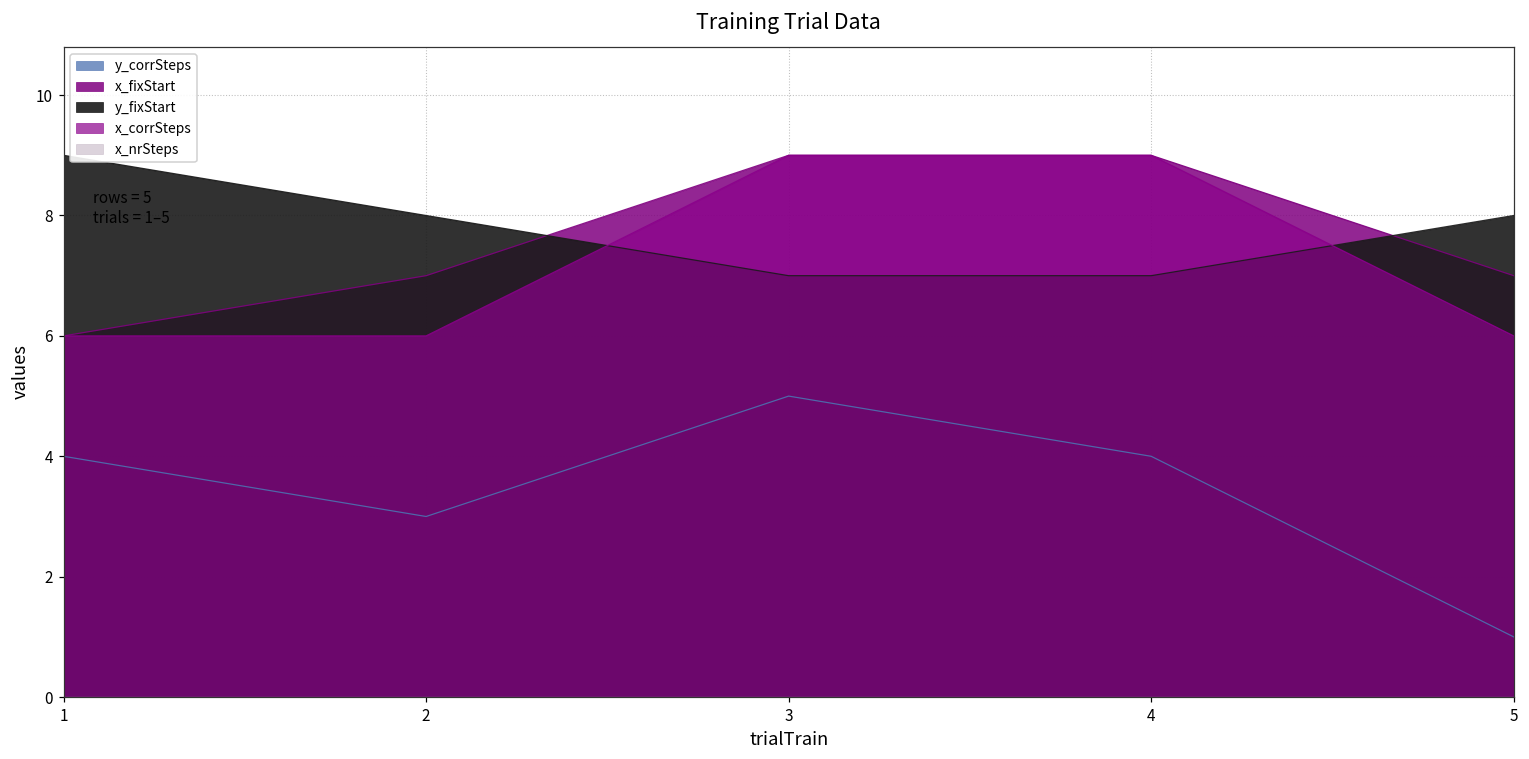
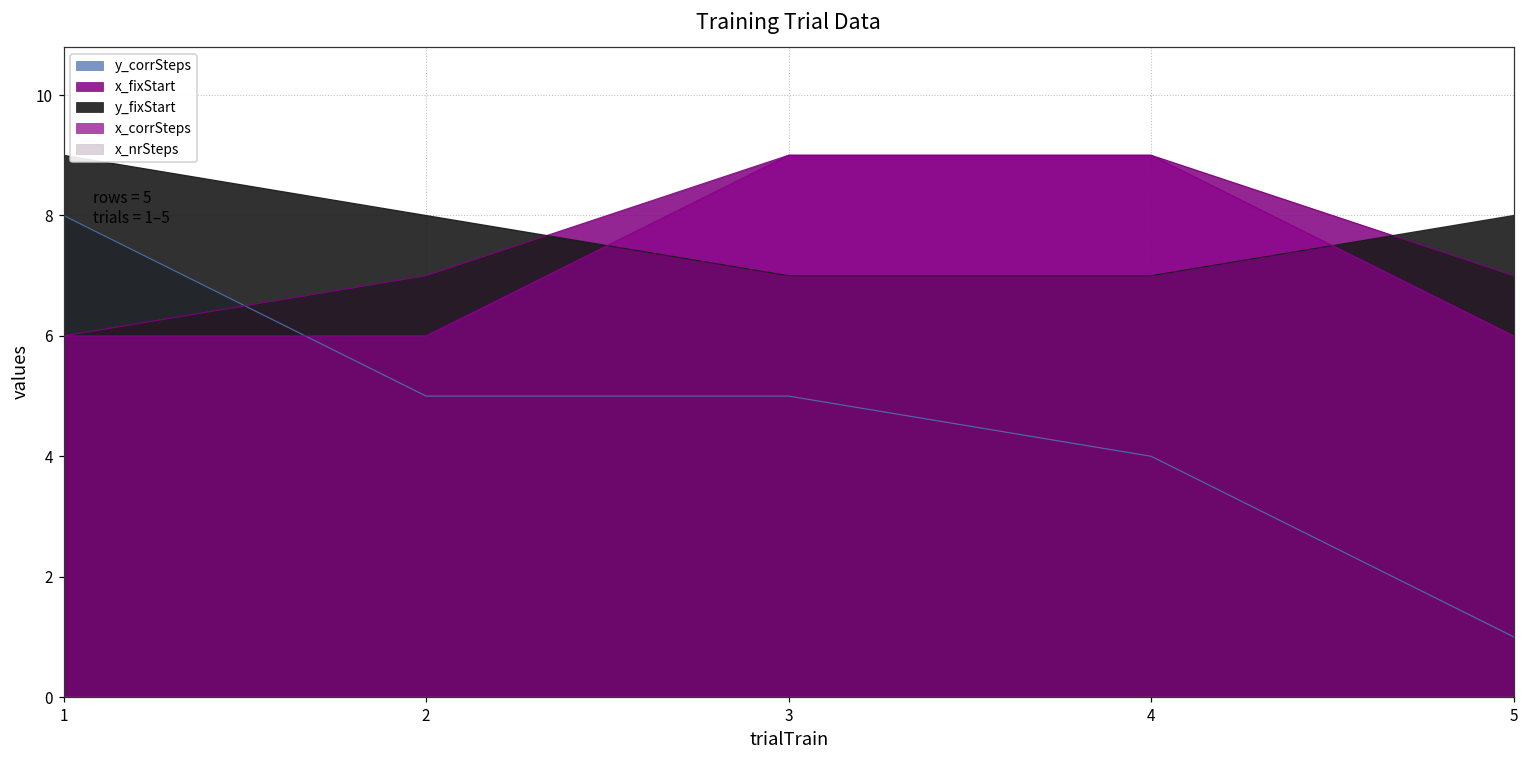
y_corrSteps, 1: 4 -> 8
y_corrSteps, 2: 3 -> 5
